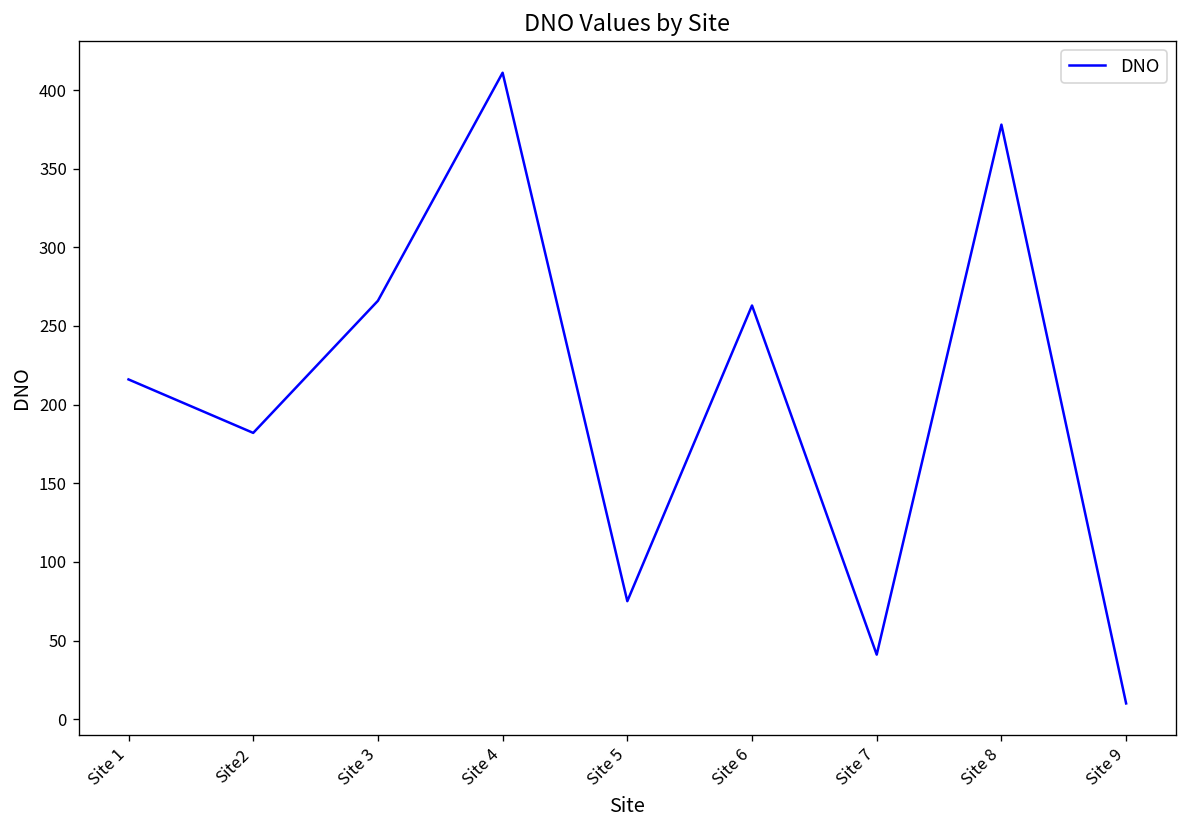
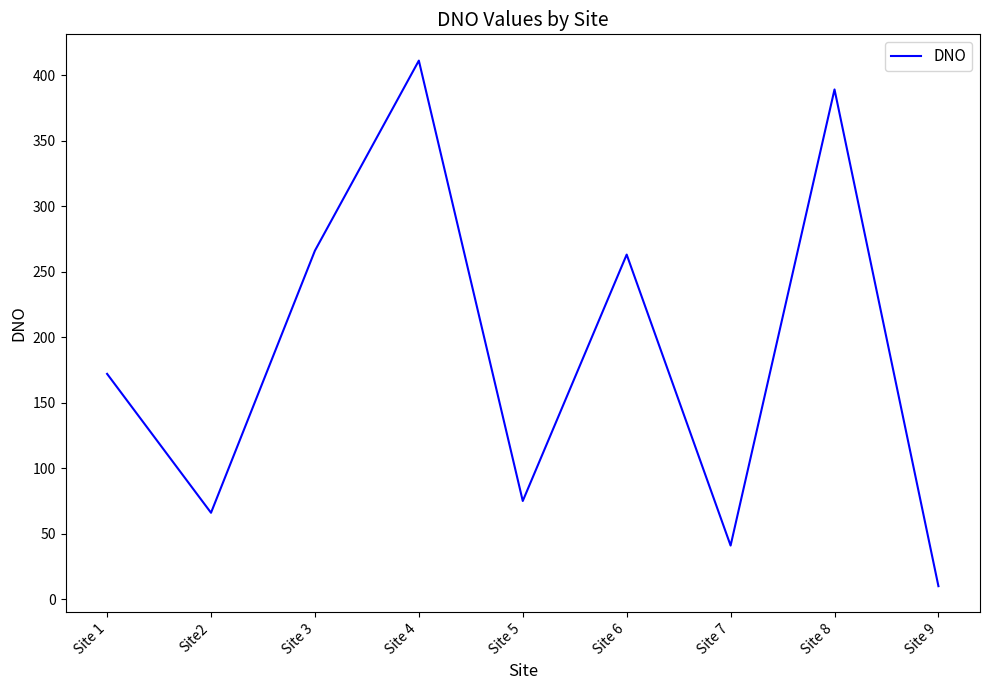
Site 1: 216 -> 172
Site2: 182 -> 66
Site 8: 378 -> 389
